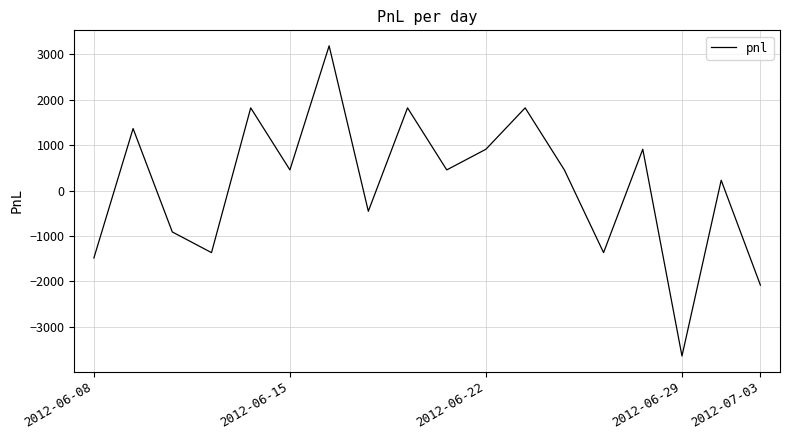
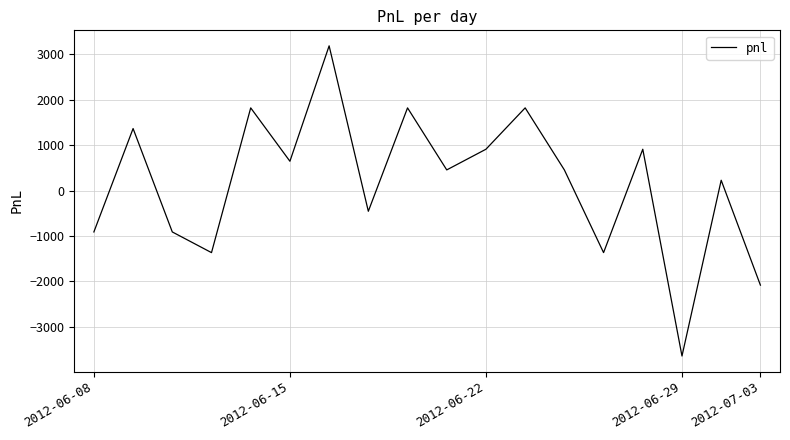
2012-06-08: -1500 -> -900
2012-06-15: 500 -> 600
